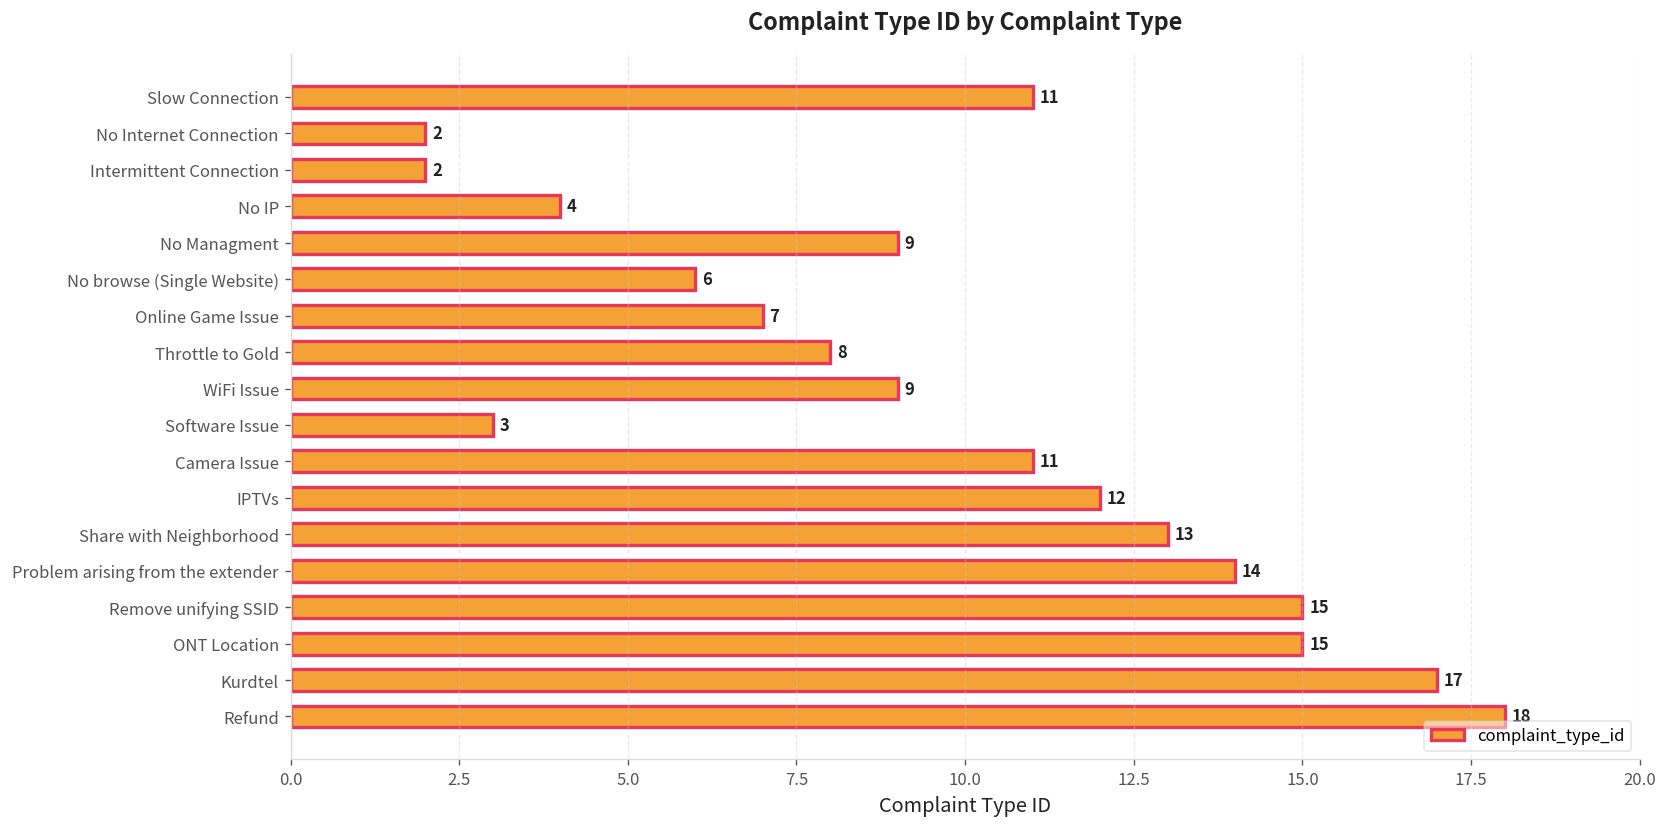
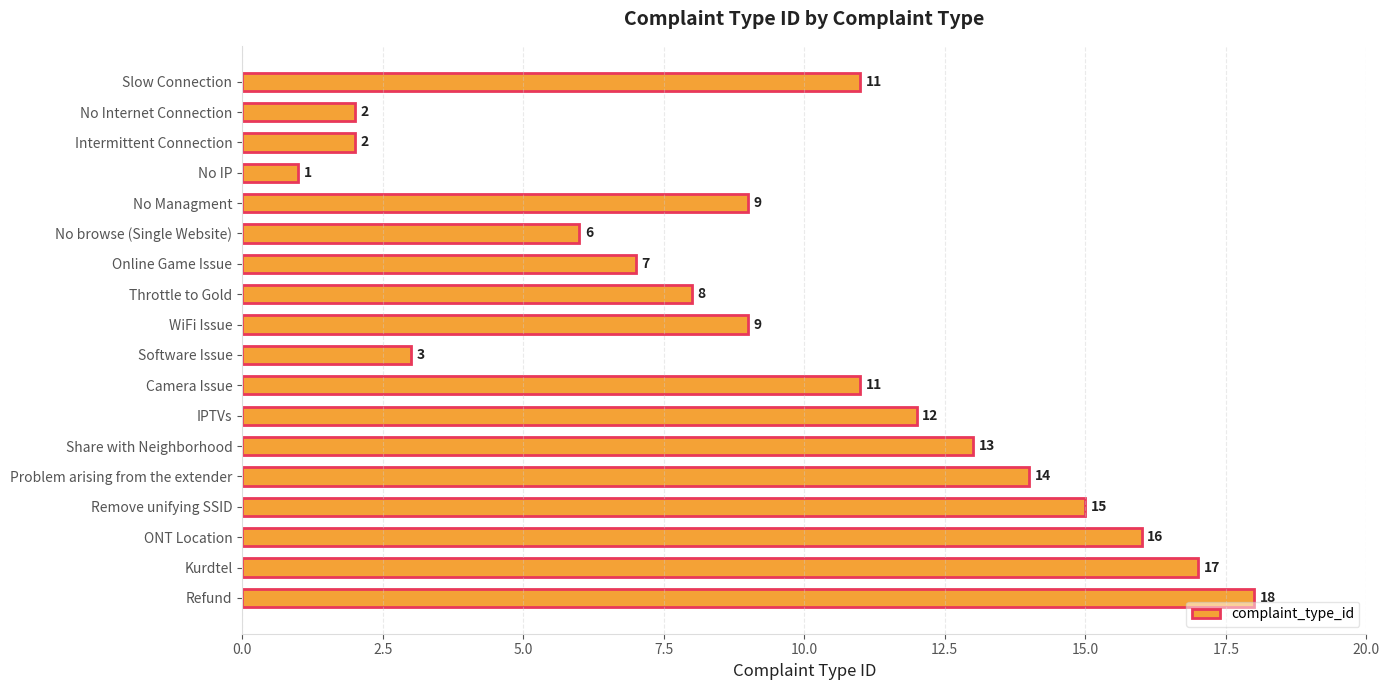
No IP: 4 -> 1
ONT Location: 15 -> 16
